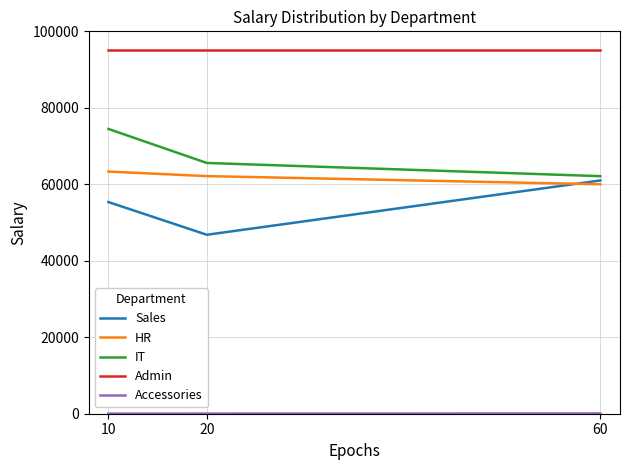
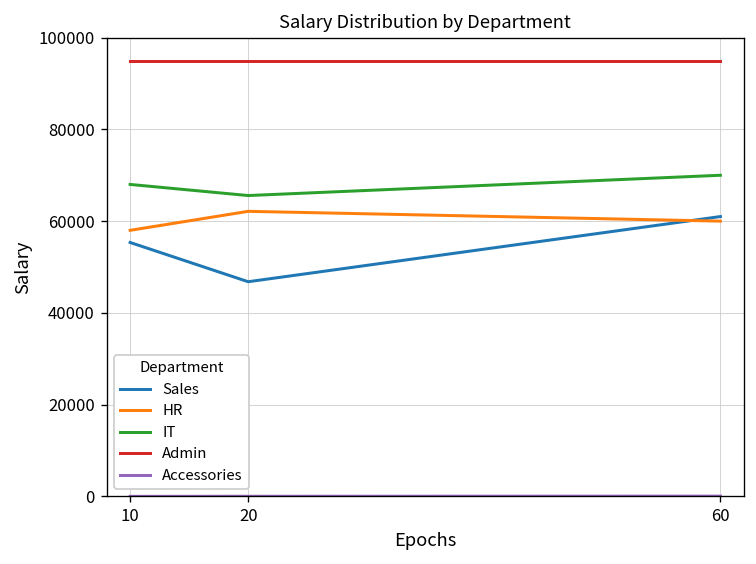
HR, 10: 63000 -> 58000
IT, 10: 74000 -> 68000
IT, 60: 62000 -> 70000
